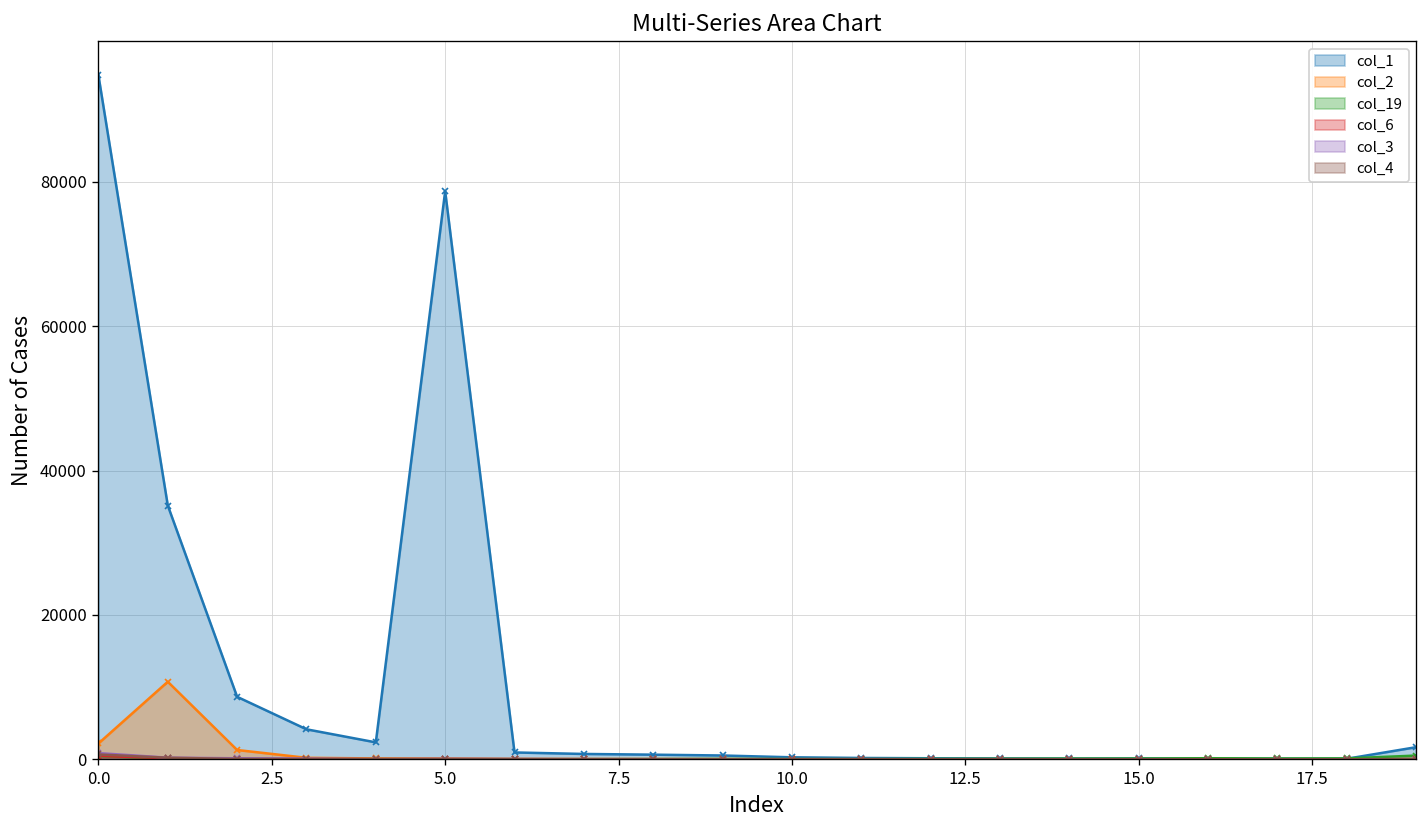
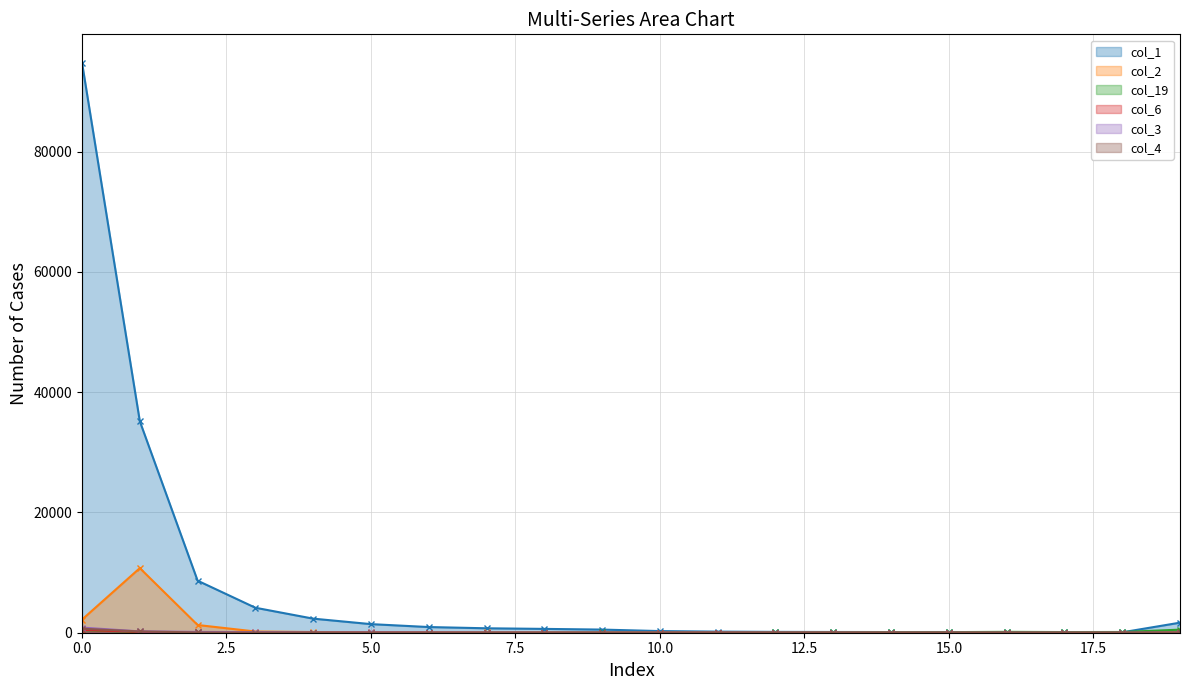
col_1, 5.0: 79000 -> 1000
